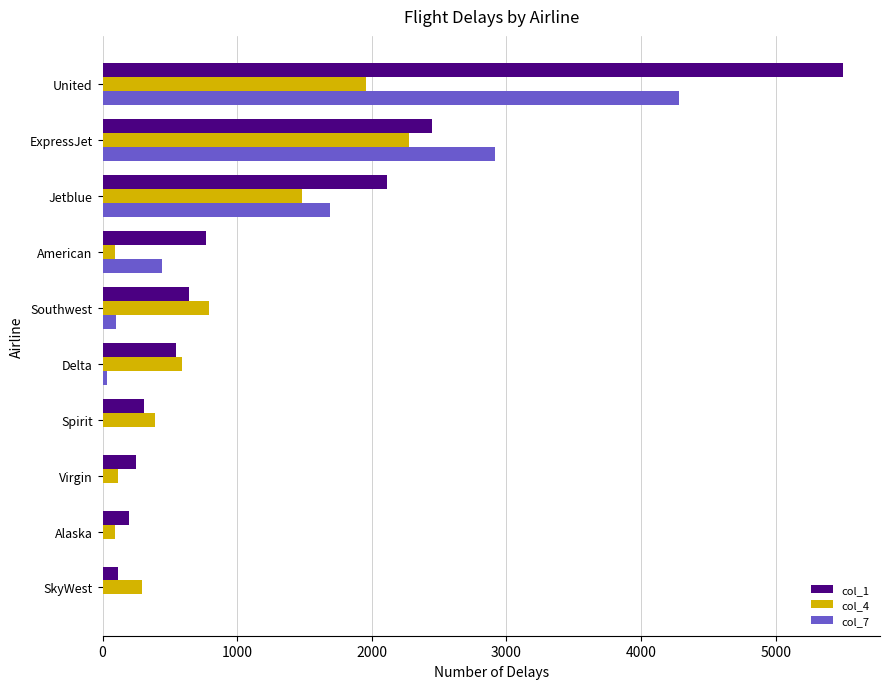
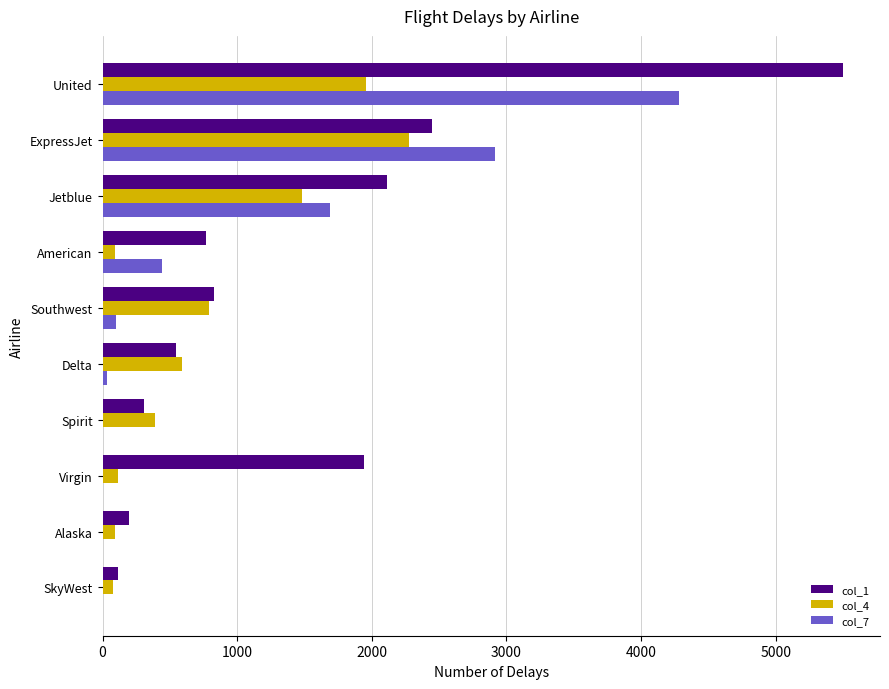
col_1, Southwest: 640 -> 830
col_1, Virgin: 250 -> 1940
col_4, SkyWest: 290 -> 80
